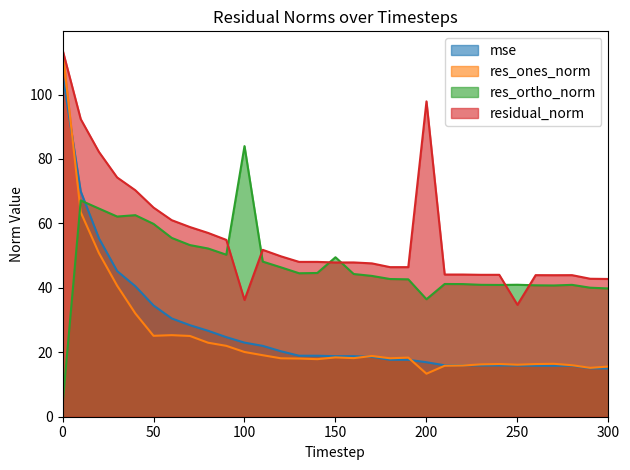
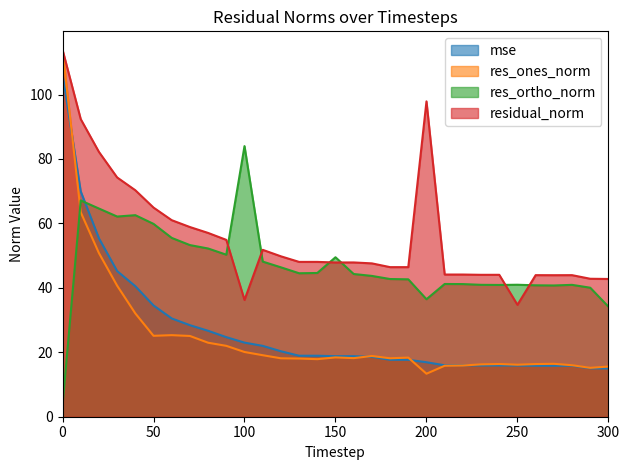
res_ortho_norm, 300: 40 -> 34
